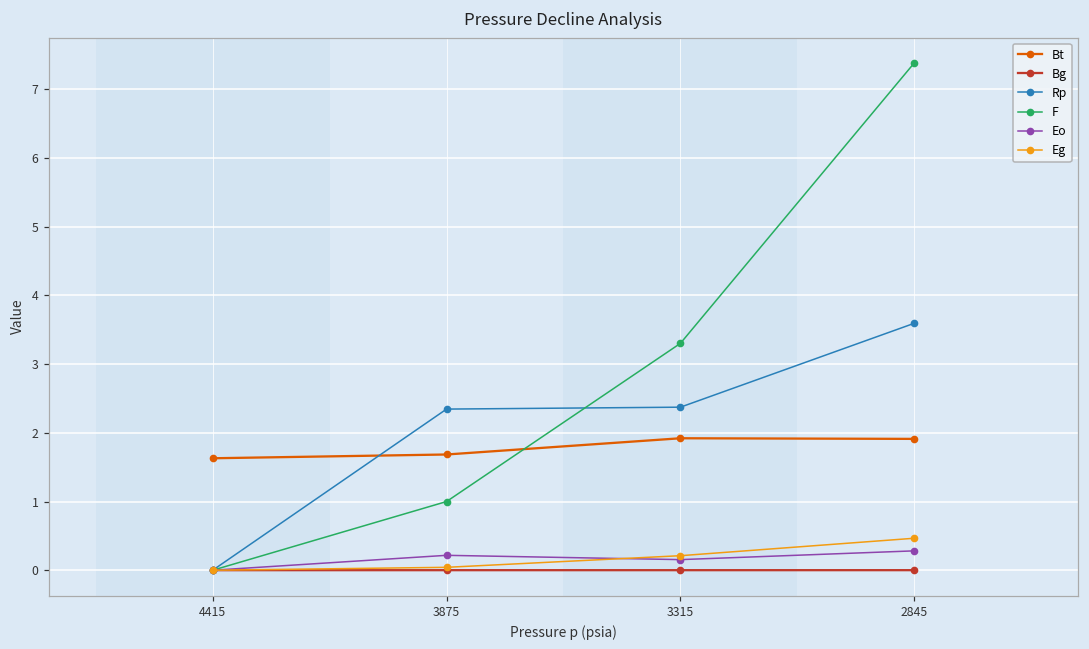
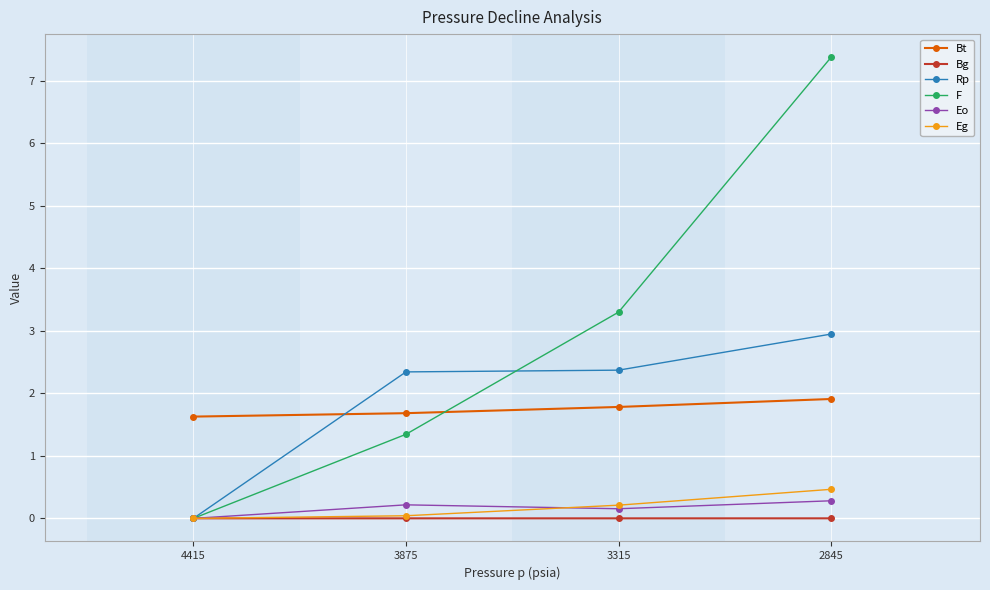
F, 3875: 1.0 -> 1.3
Bt, 3315: 1.9 -> 1.8
Rp, 2845: 3.6 -> 3.0
